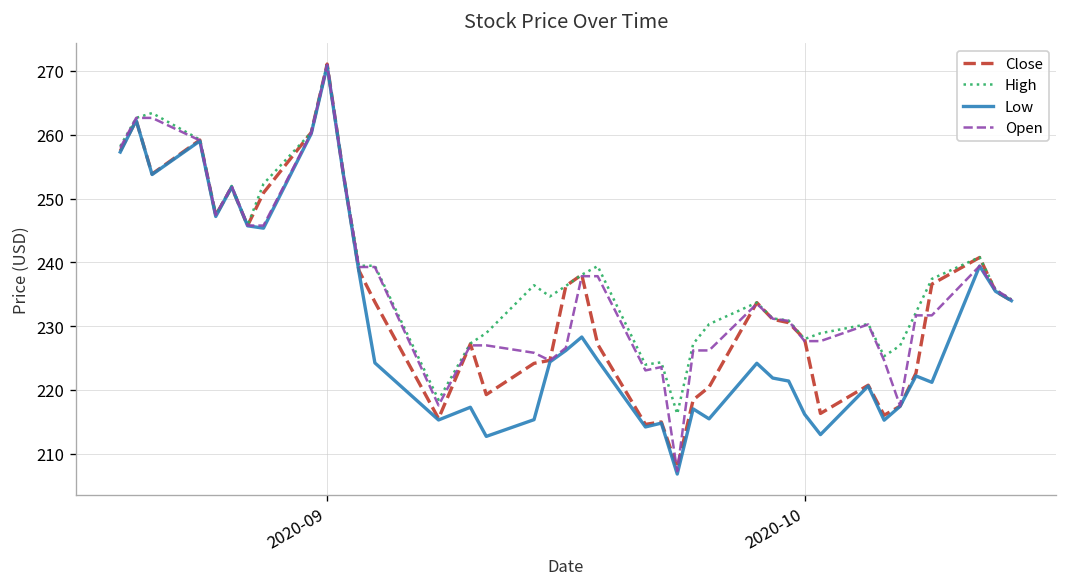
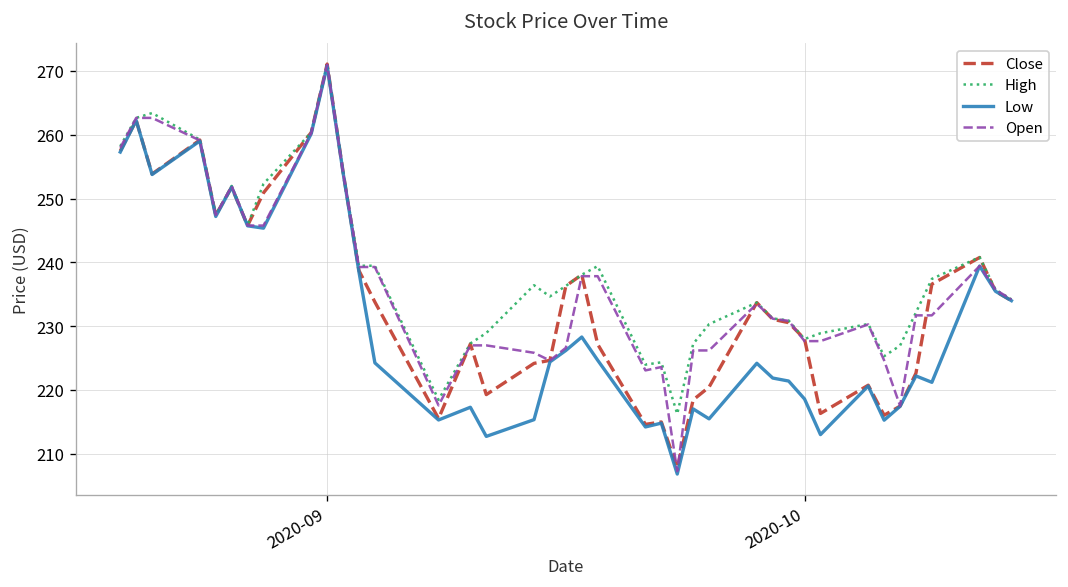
Low, 2020-10: 216 -> 219
